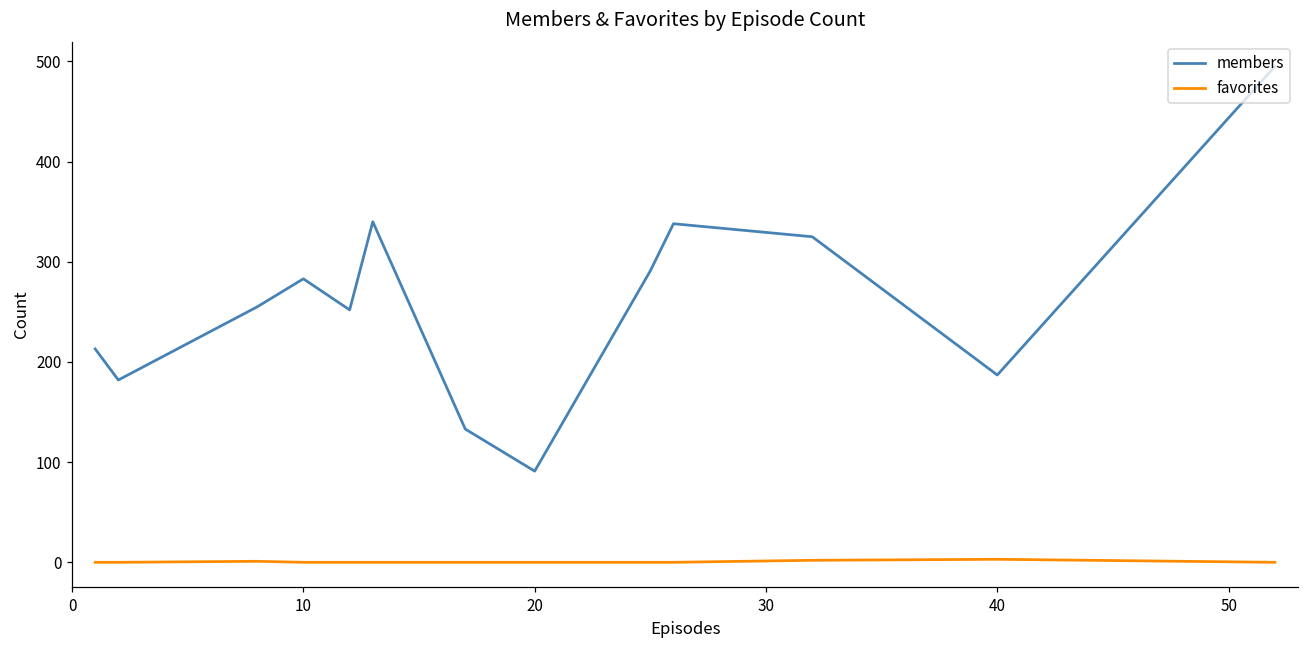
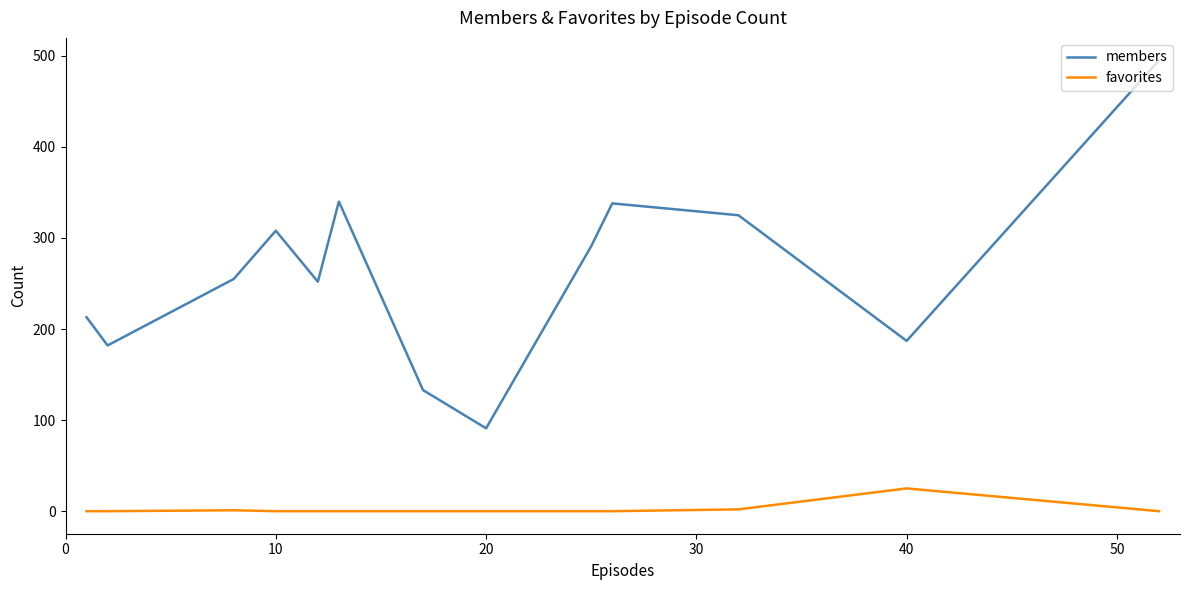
members, 10: 280 -> 310
favorites, 40: 0 -> 30
